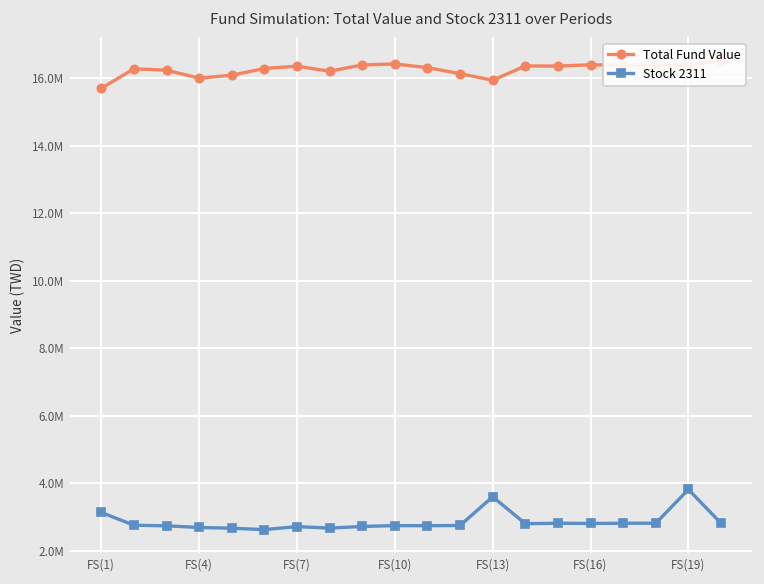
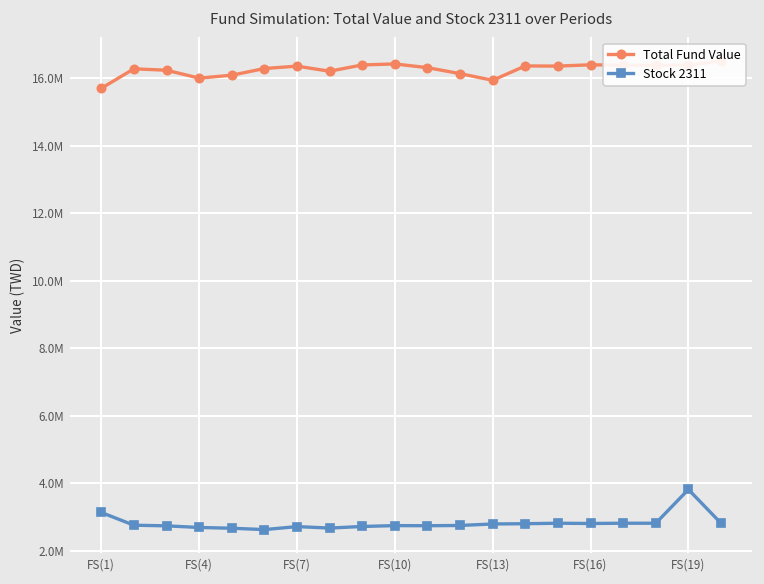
Stock 2311, FS(13): 3600000 -> 2800000
